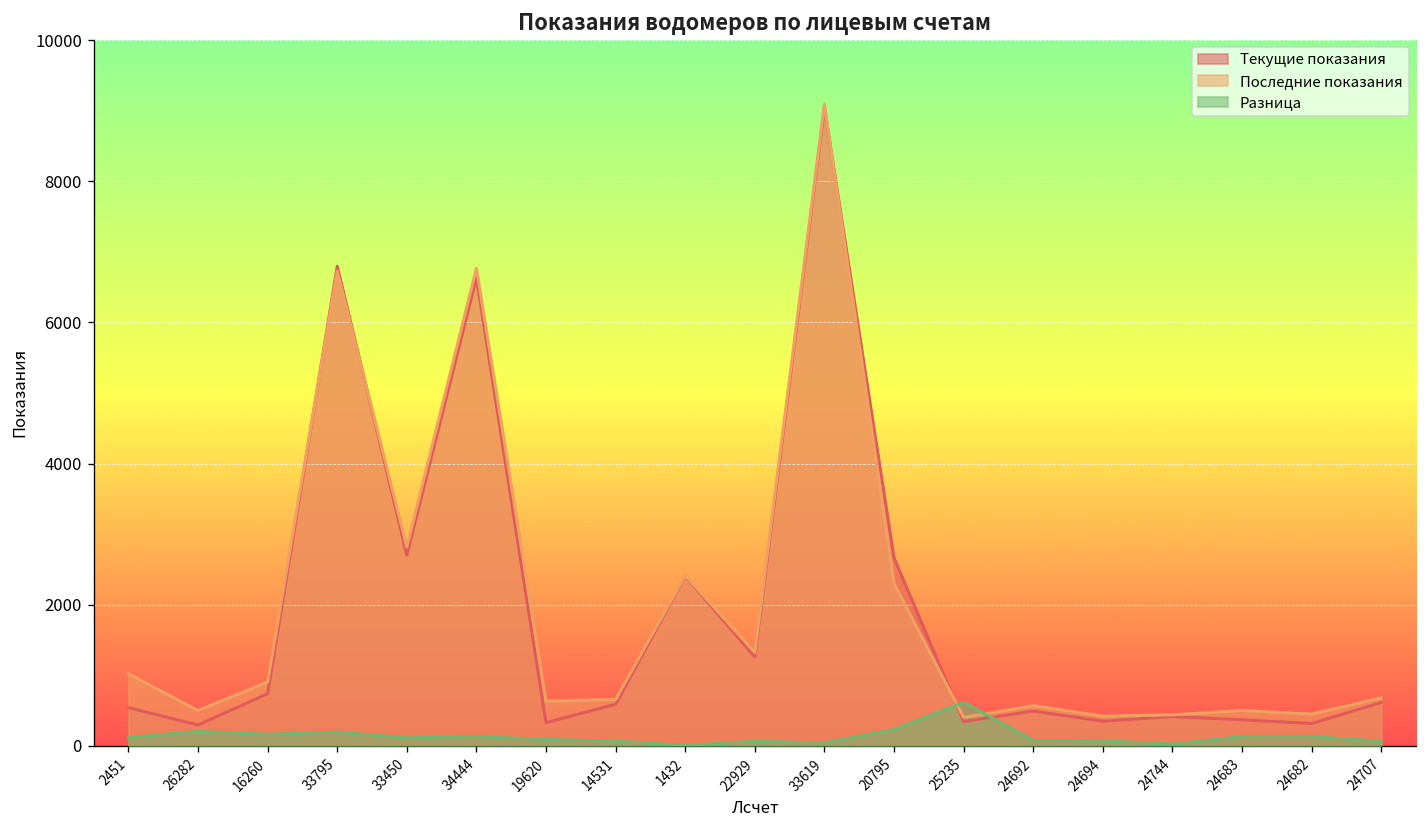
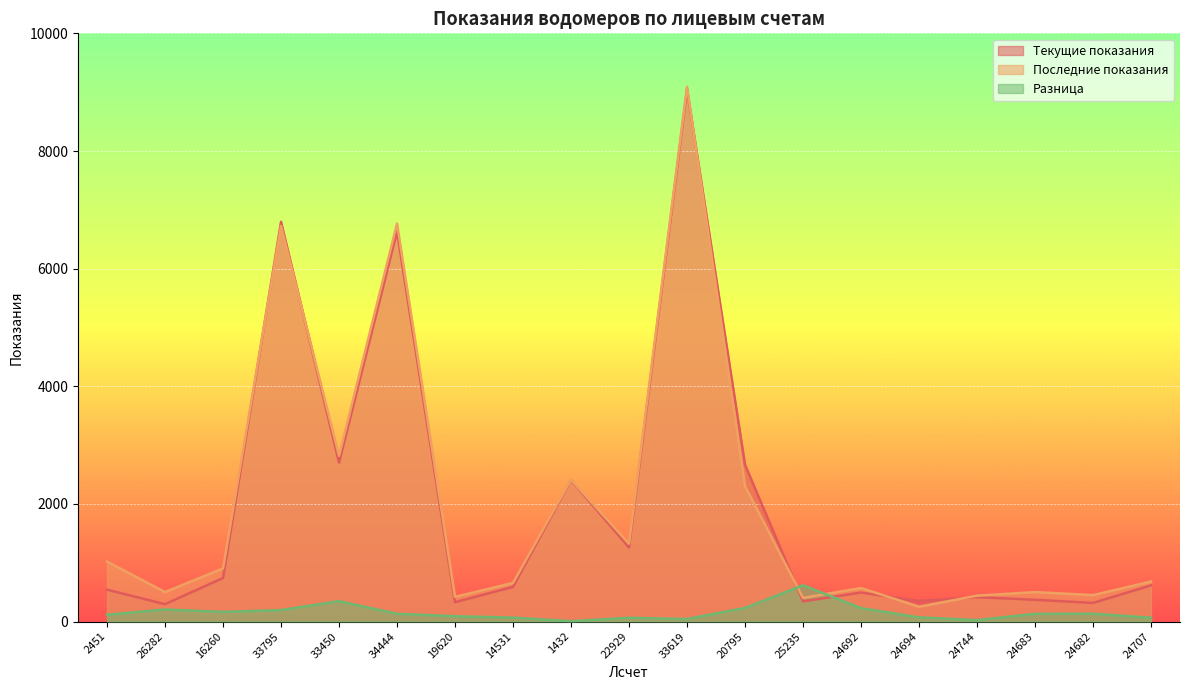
Разница, 33450: 100 -> 300
Последние показания, 19620: 600 -> 400
Разница, 24692: 100 -> 200
Последние показания, 24694: 400 -> 300
